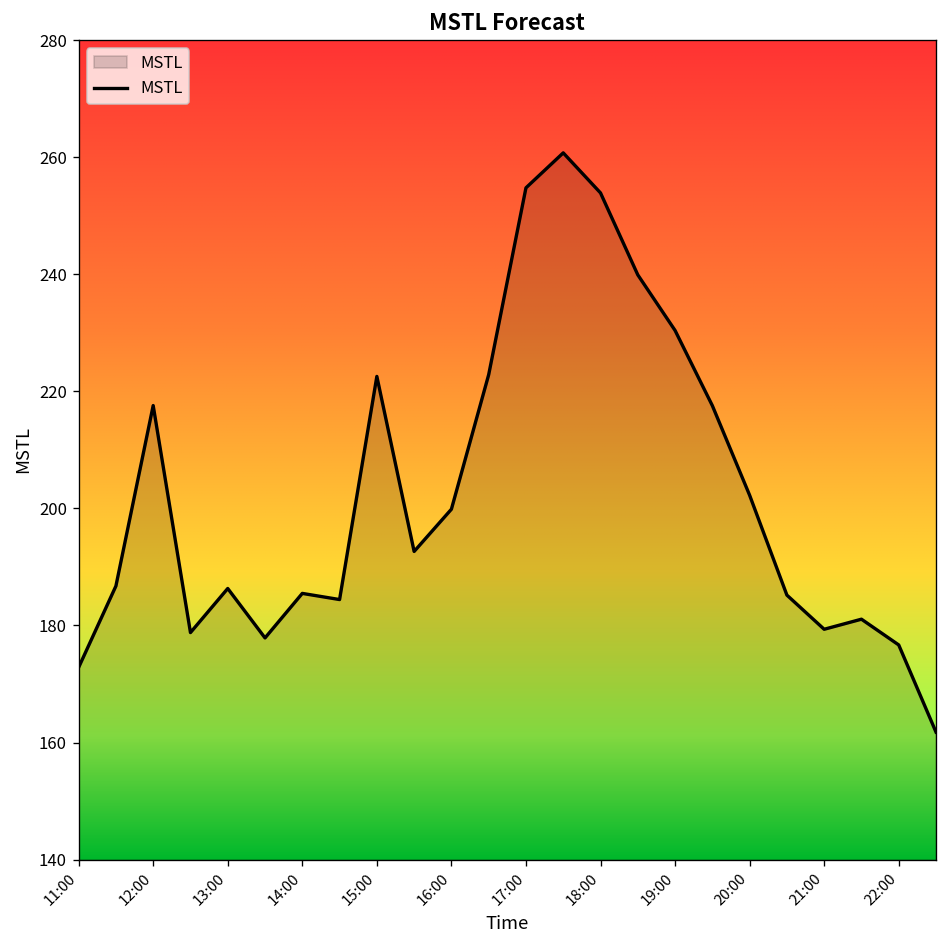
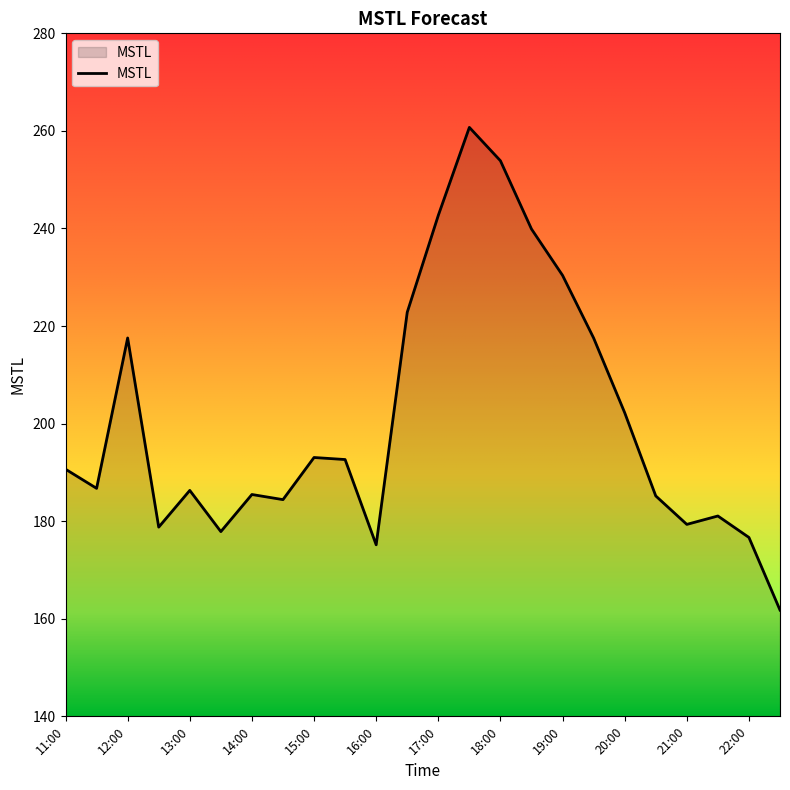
11:00: 173 -> 191
15:00: 223 -> 193
16:00: 200 -> 175
17:00: 255 -> 243
